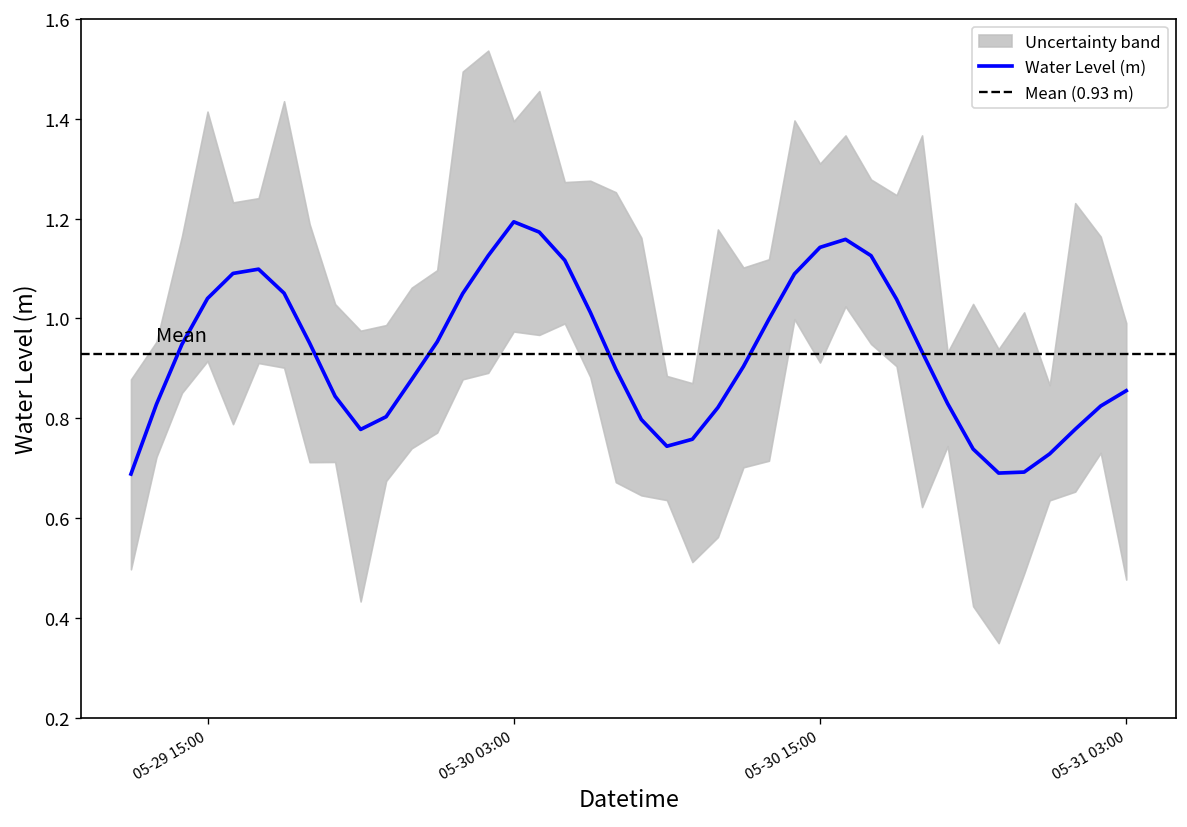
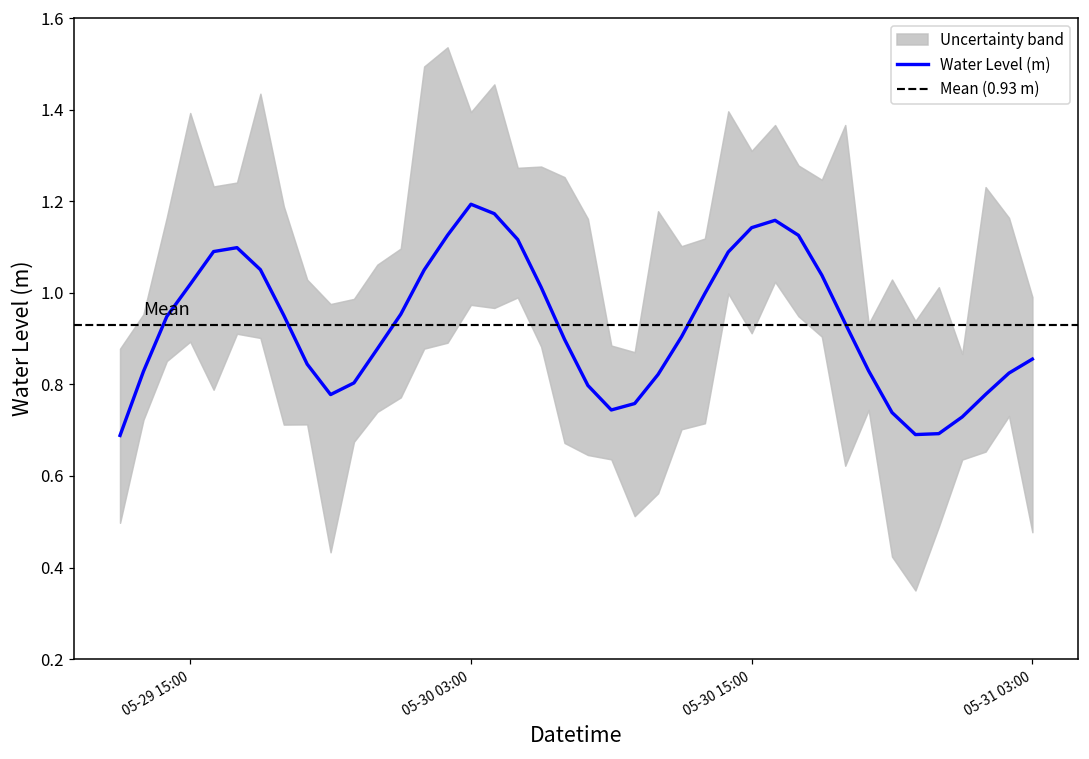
Water Level (m), 05-29 15:00: 1.04 -> 1.02
